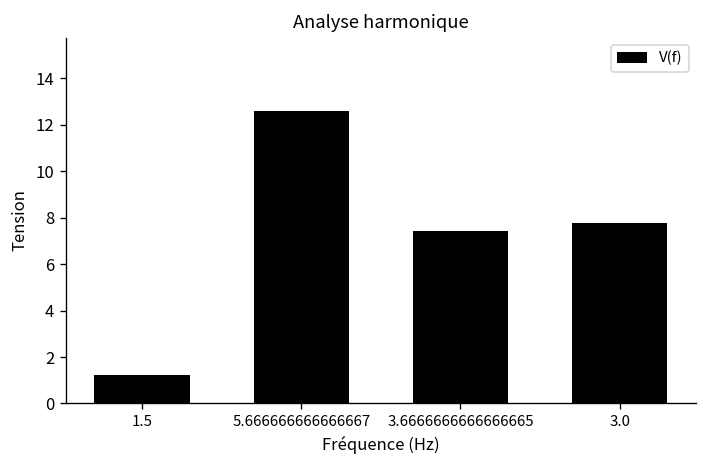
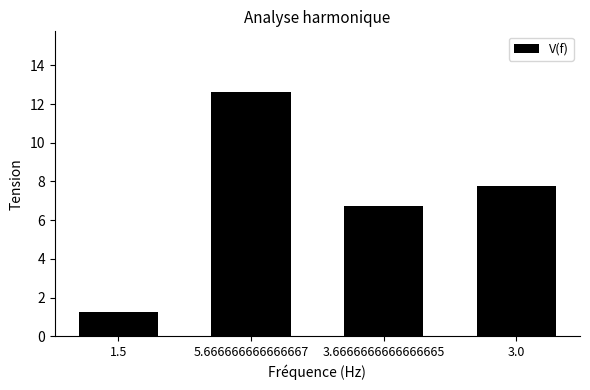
3.6666666666666665: 7.4 -> 6.8
